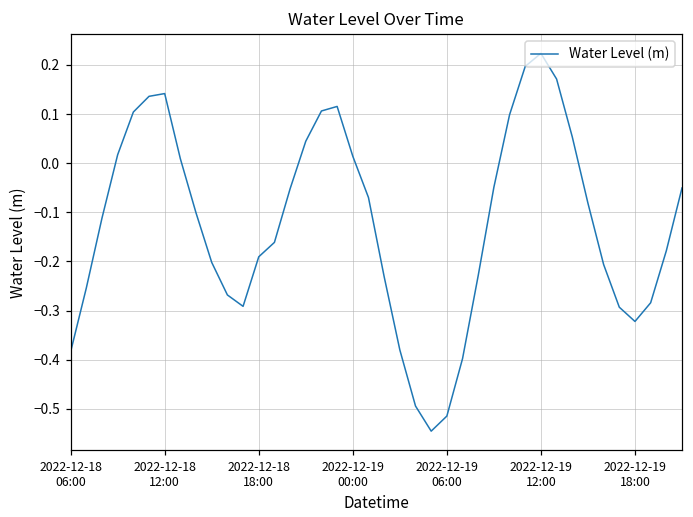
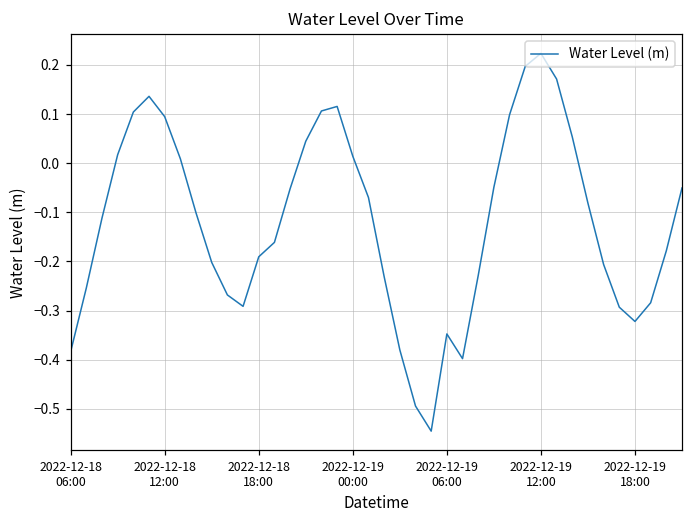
2022-12-18 12:00: 0.14 -> 0.09
2022-12-19 06:00: -0.51 -> -0.35
